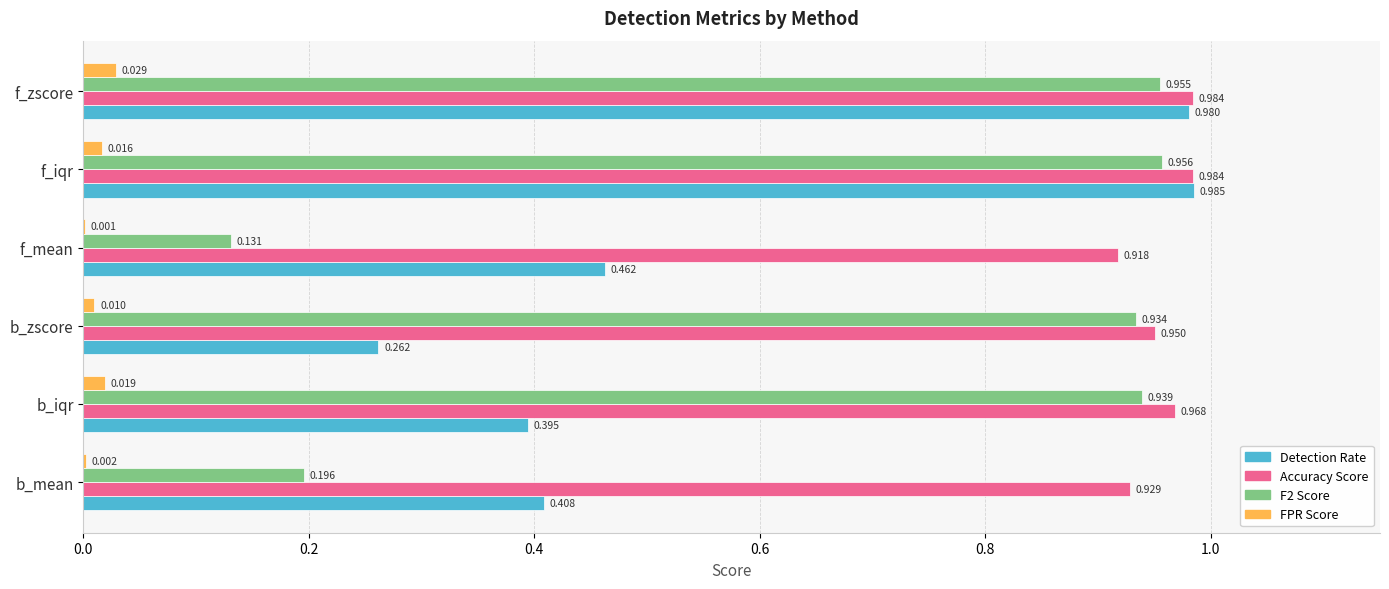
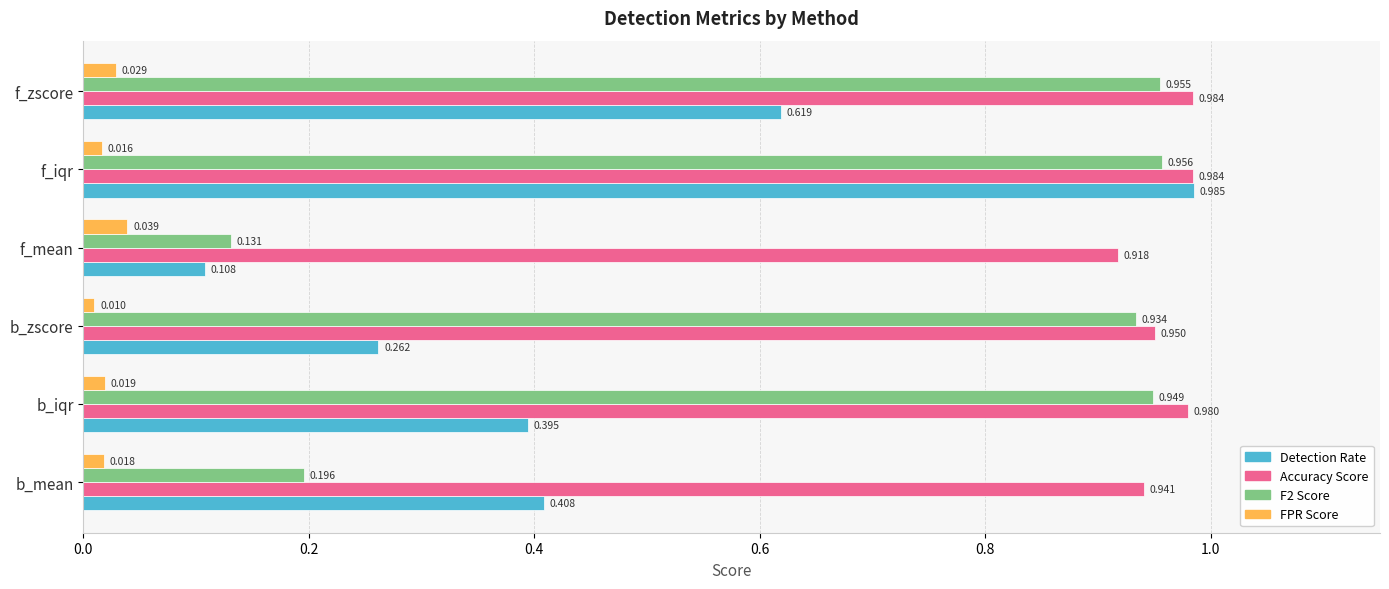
Detection Rate, f_zscore: 0.980 -> 0.619
FPR Score, f_mean: 0.001 -> 0.039
Detection Rate, f_mean: 0.462 -> 0.108
F2 Score, b_iqr: 0.939 -> 0.949
Accuracy Score, b_iqr: 0.968 -> 0.980
FPR Score, b_mean: 0.002 -> 0.018
Accuracy Score, b_mean: 0.929 -> 0.941
